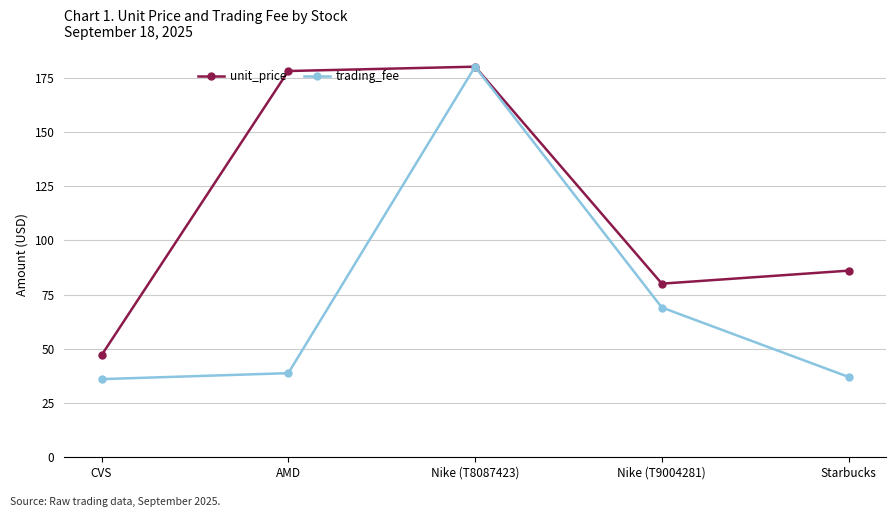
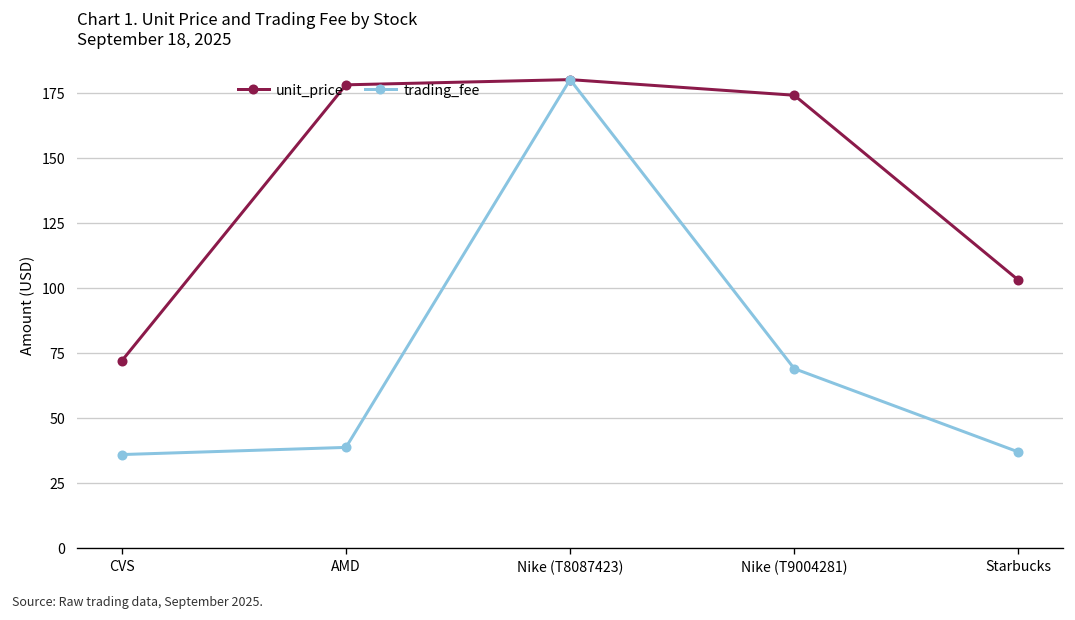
unit_price, CVS: 47 -> 72
unit_price, Nike (T9004281): 80 -> 174
unit_price, Starbucks: 86 -> 103
